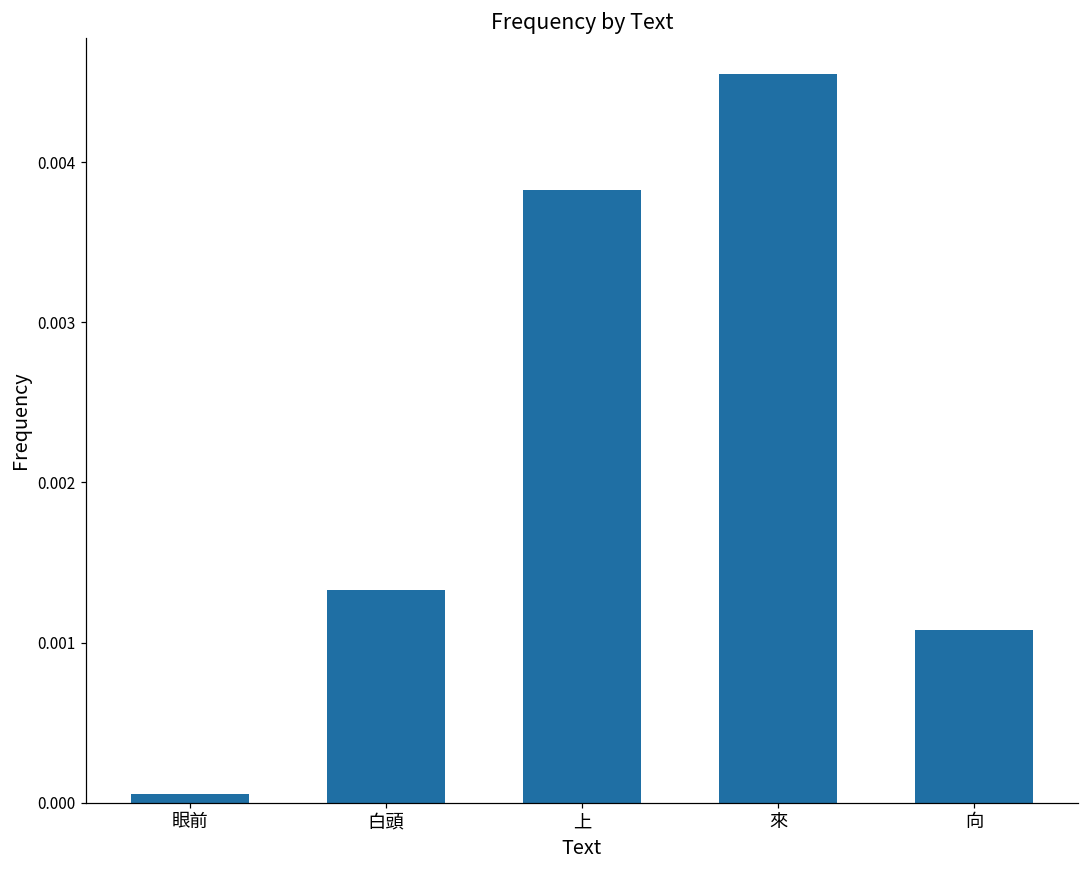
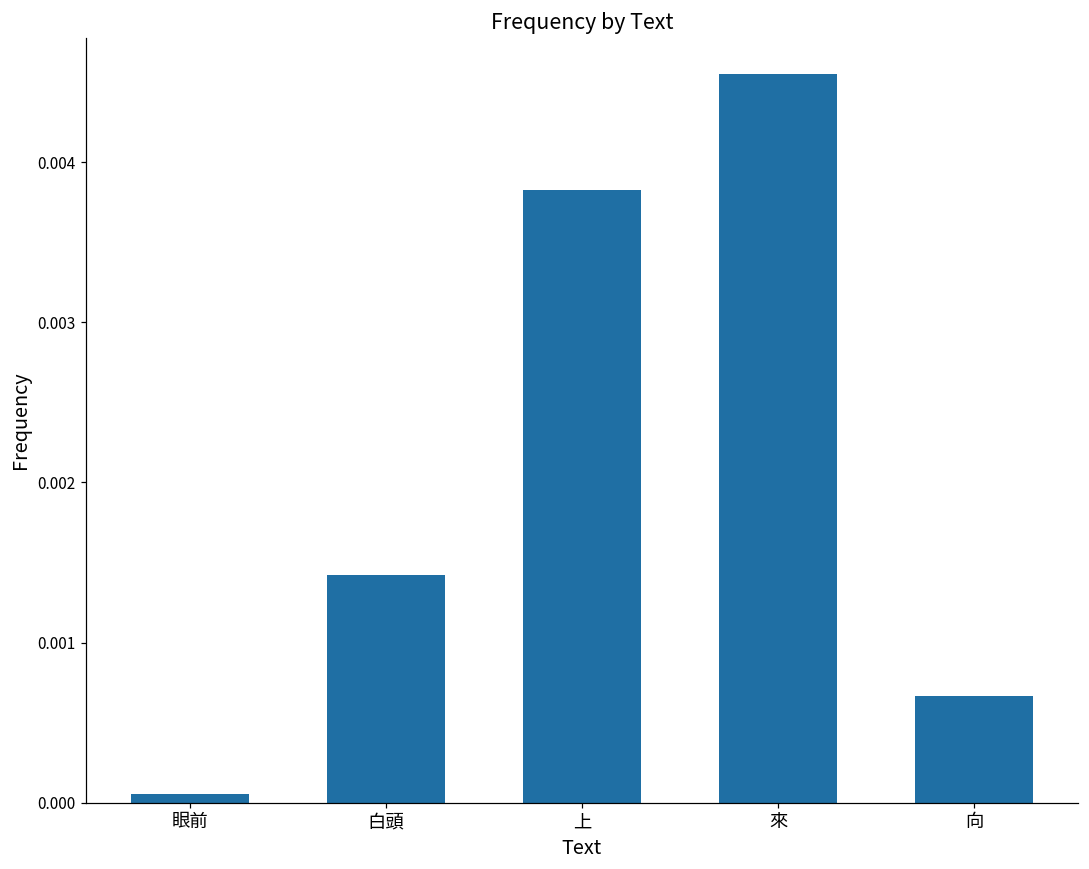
白頭: 0.00133 -> 0.00142
向: 0.00108 -> 0.00067
